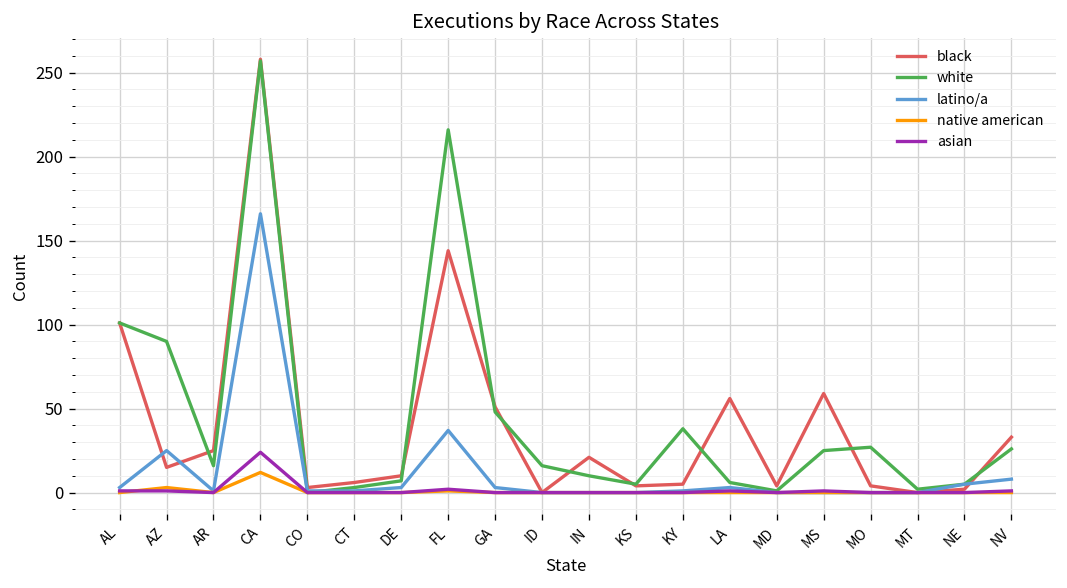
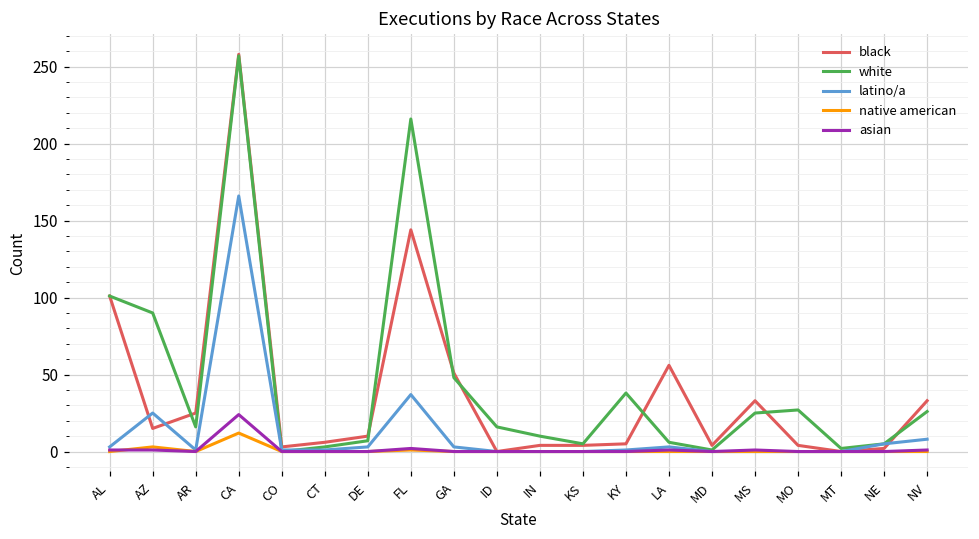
black, IN: 21 -> 4
black, MS: 59 -> 33
